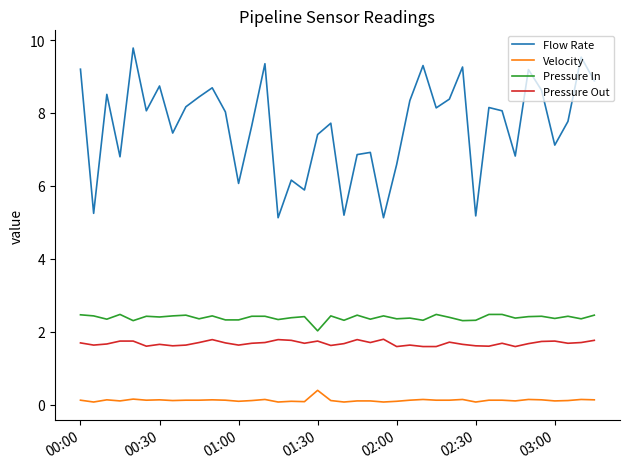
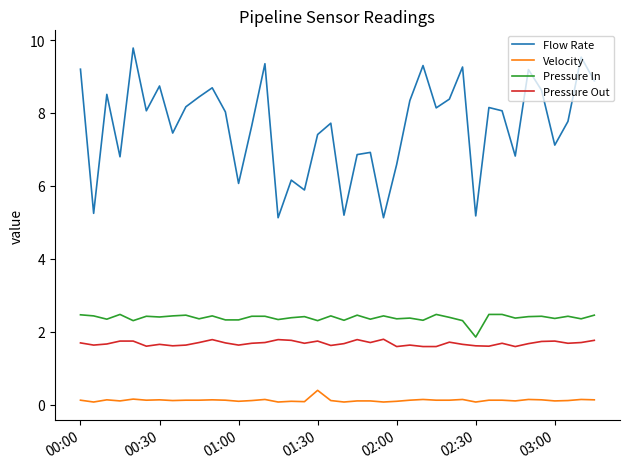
Pressure In, 01:30: 2.0 -> 2.3
Pressure In, 02:30: 2.3 -> 1.9
